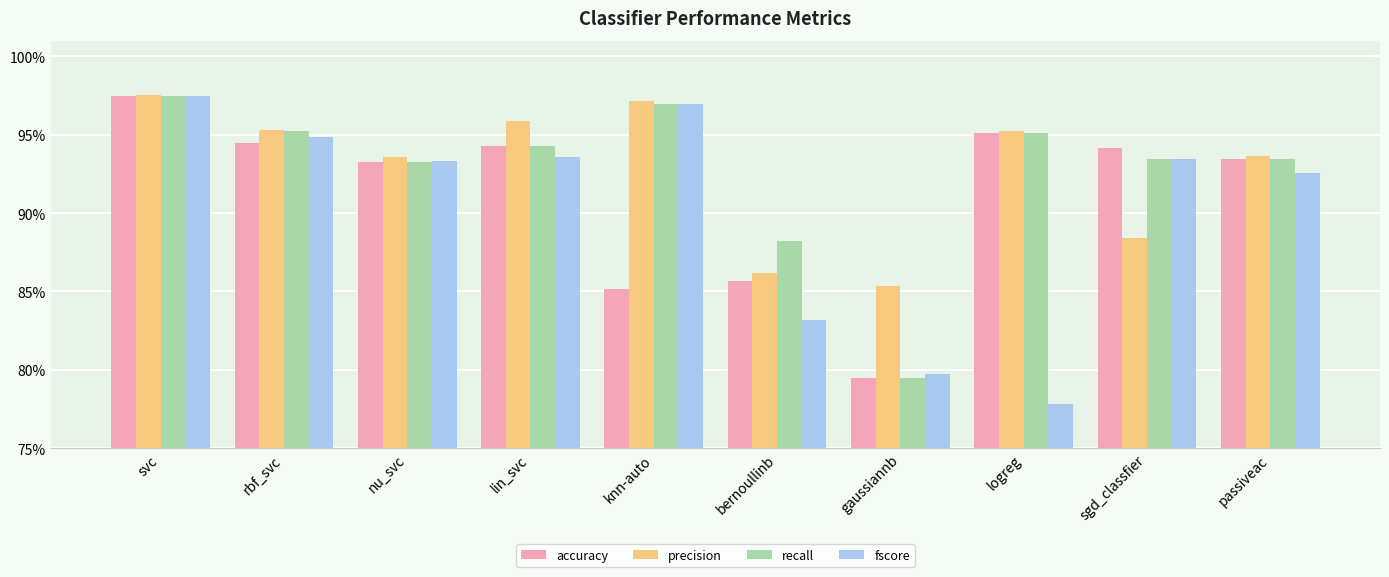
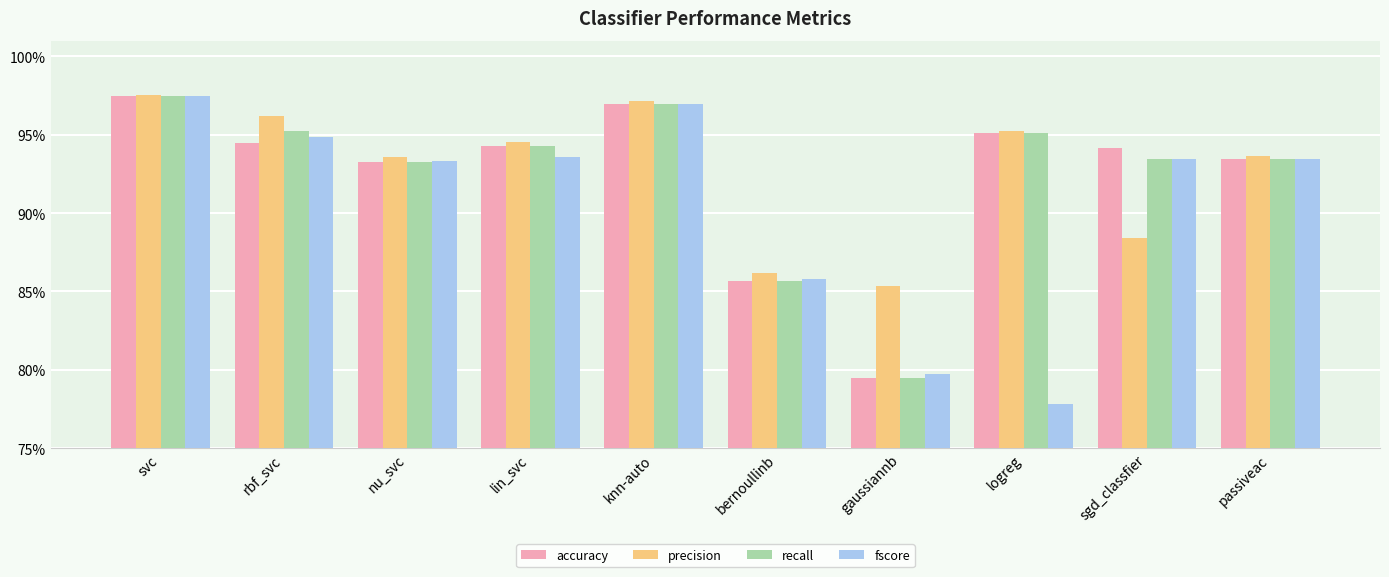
precision, rbf_svc: 95.3% -> 96.2%
precision, lin_svc: 95.9% -> 94.5%
accuracy, knn-auto: 85.2% -> 97.0%
recall, bernoullinb: 88.2% -> 85.7%
fscore, bernoullinb: 83.2% -> 85.8%
fscore, passiveac: 92.6% -> 93.5%
